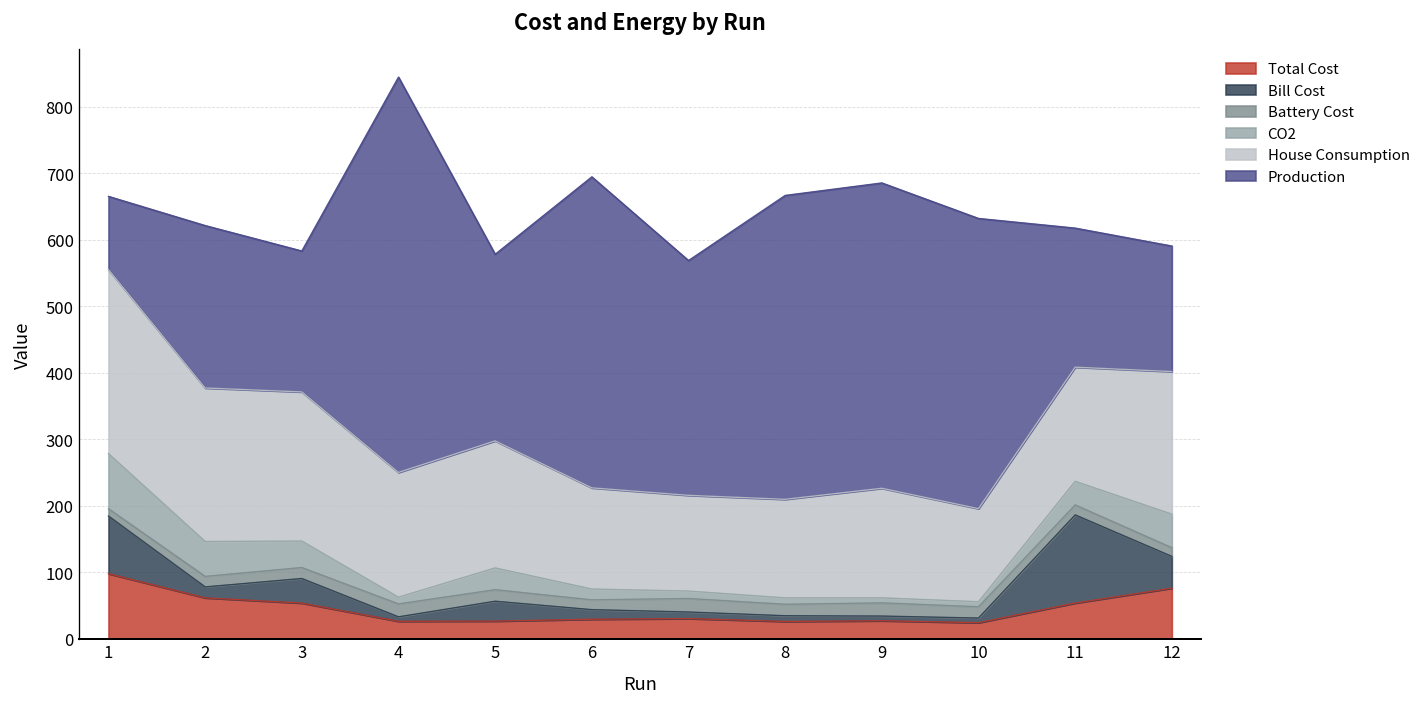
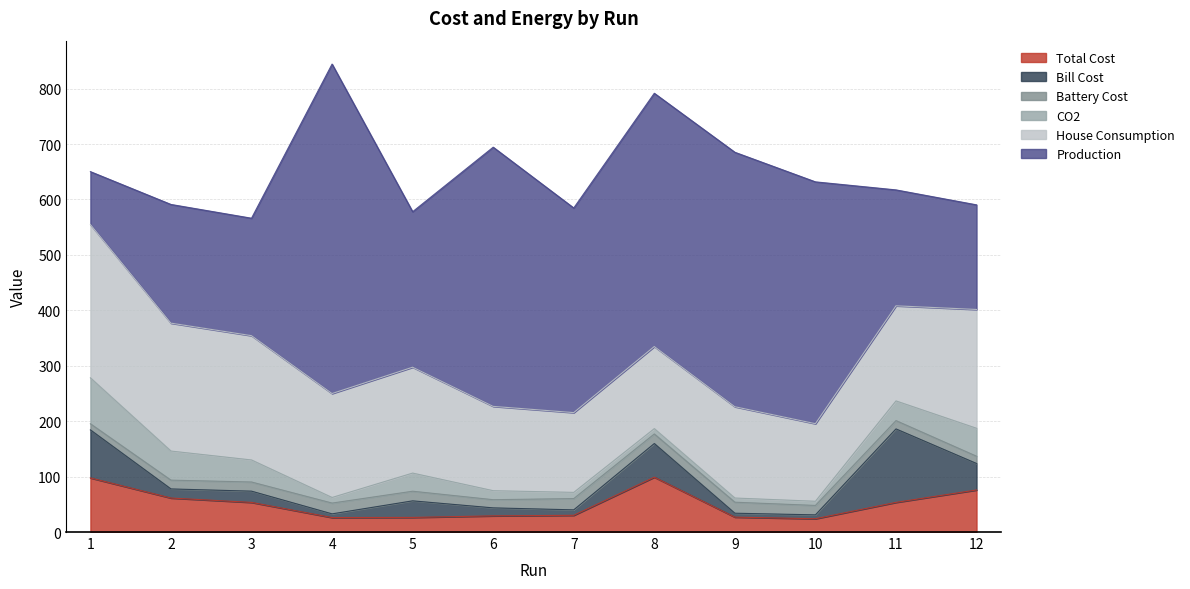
Production, 1: 110 -> 100
Production, 2: 240 -> 210
Bill Cost, 3: 40 -> 20
Production, 7: 350 -> 370
Total Cost, 8: 30 -> 100
Bill Cost, 8: 10 -> 60
